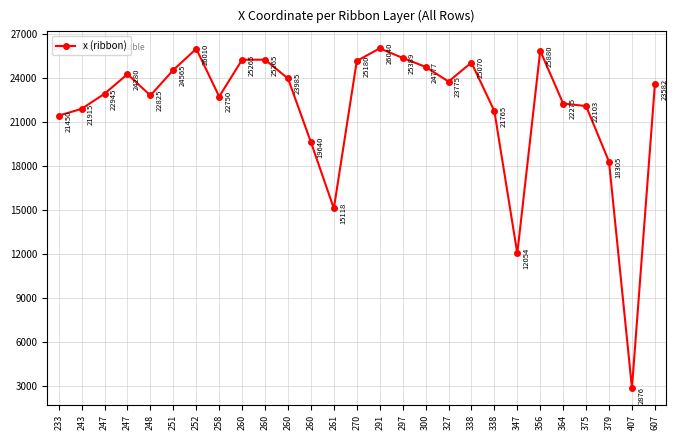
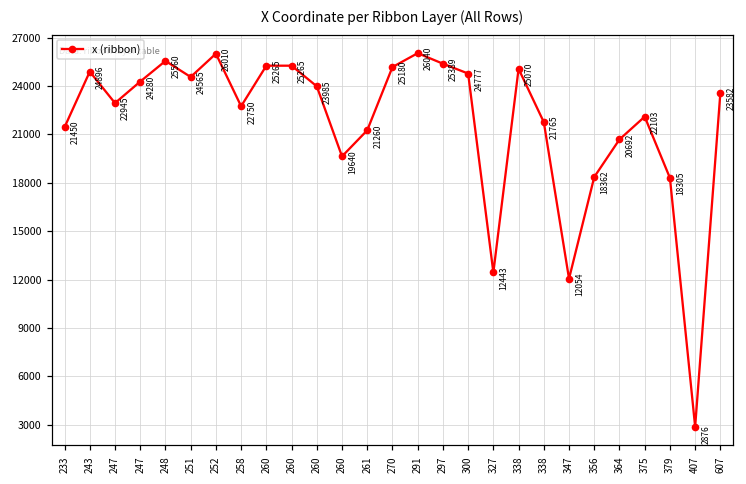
243: 21915 -> 24896
248: 22825 -> 25560
261: 15118 -> 21260
327: 23775 -> 12443
356: 25880 -> 18362
364: 22275 -> 20692
